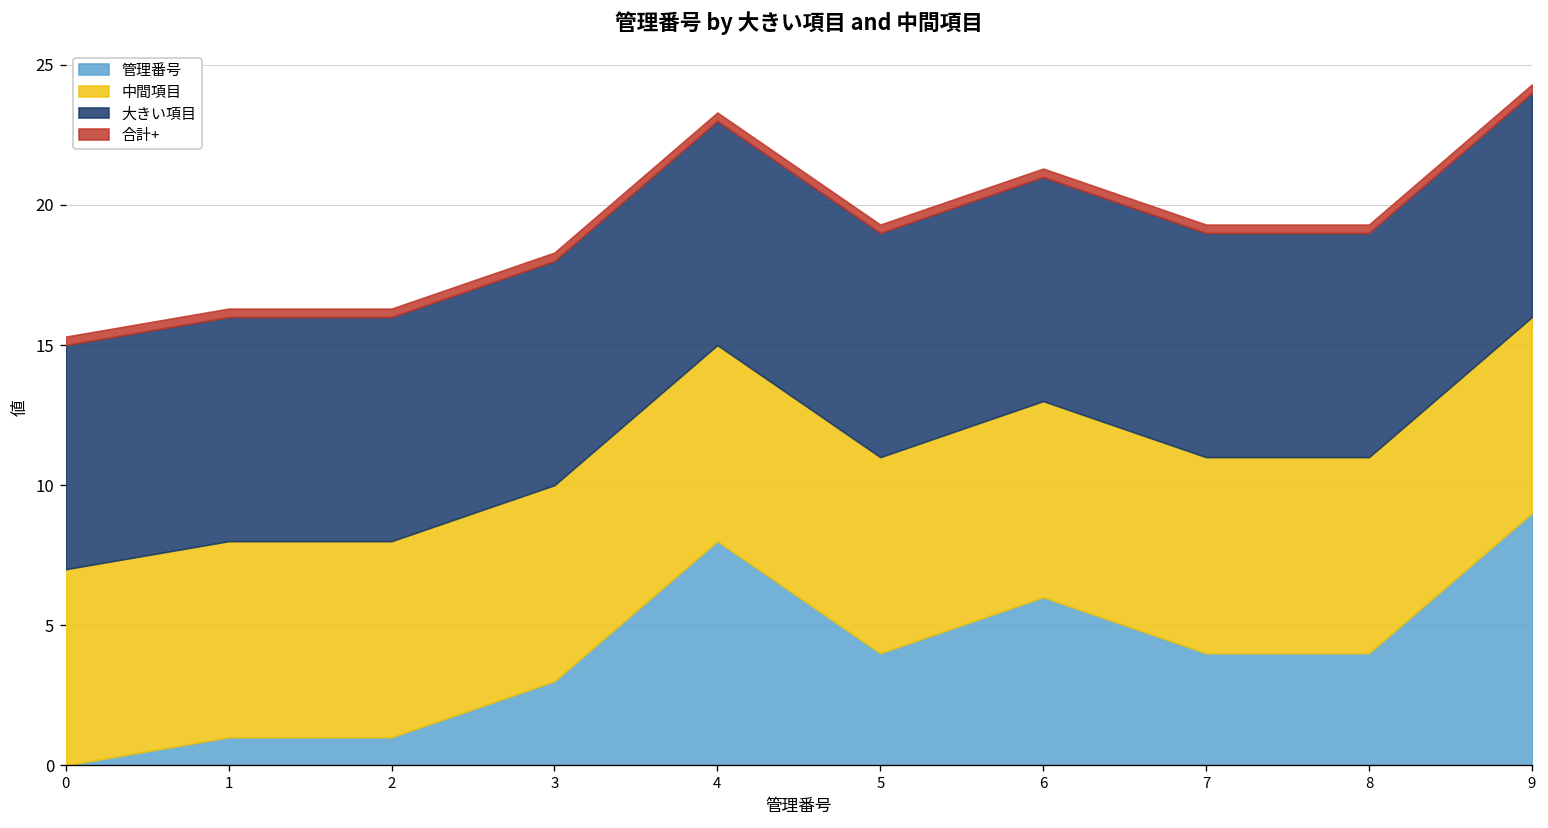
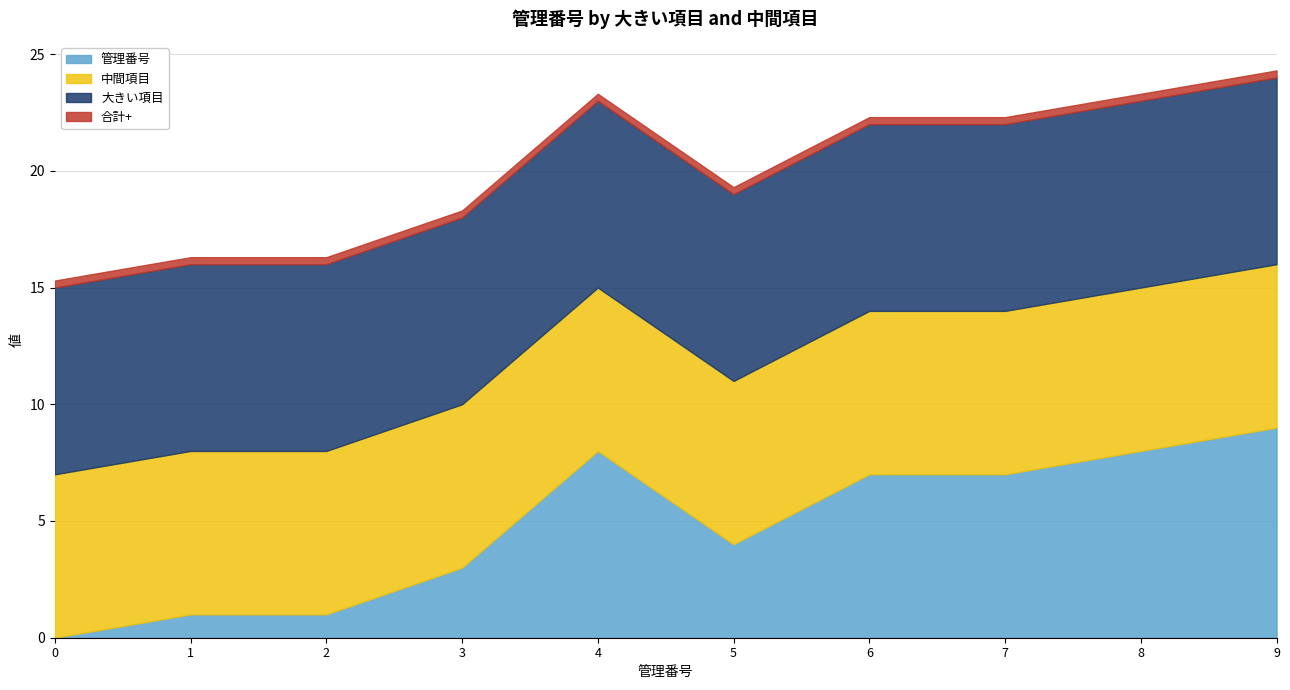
管理番号, 6: 6 -> 7
管理番号, 7: 4 -> 7
管理番号, 8: 4 -> 8
